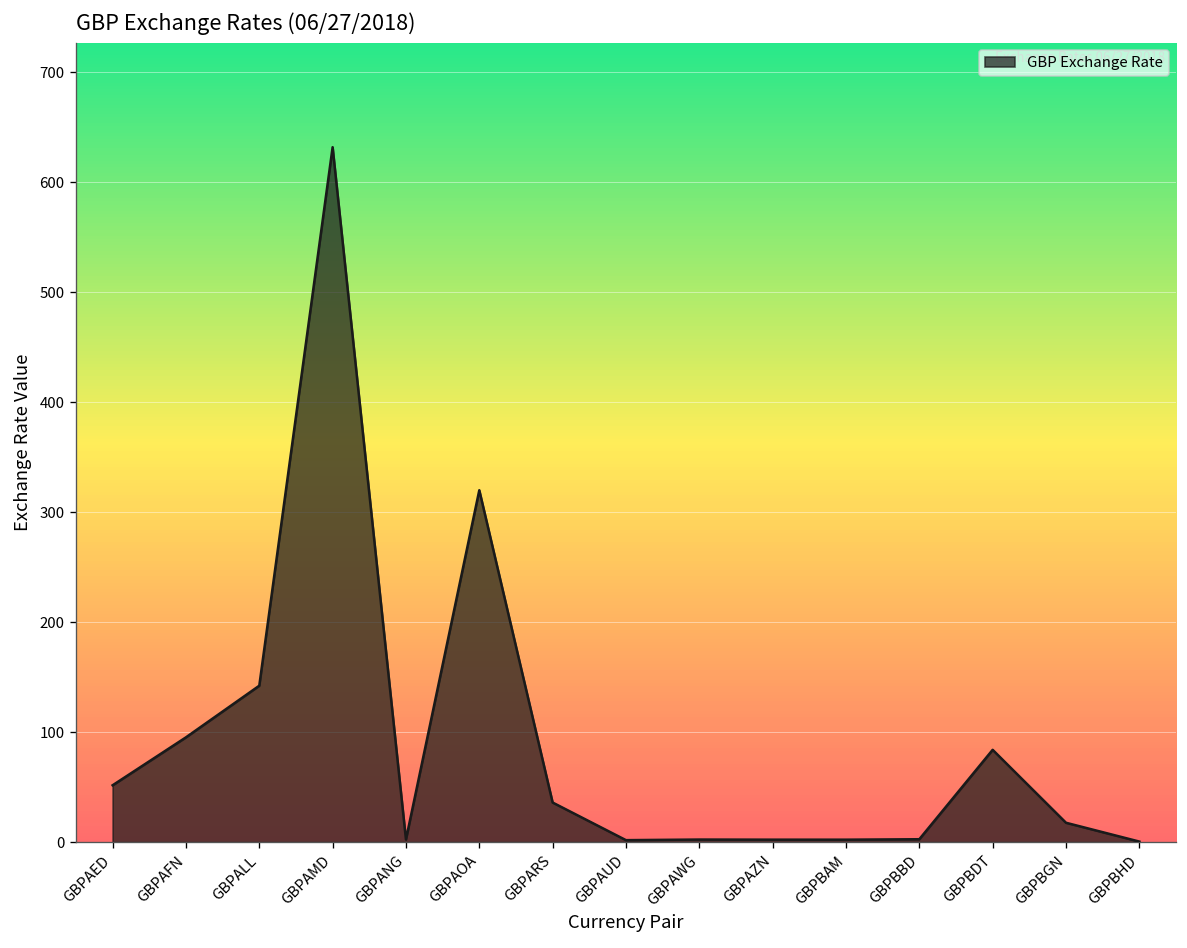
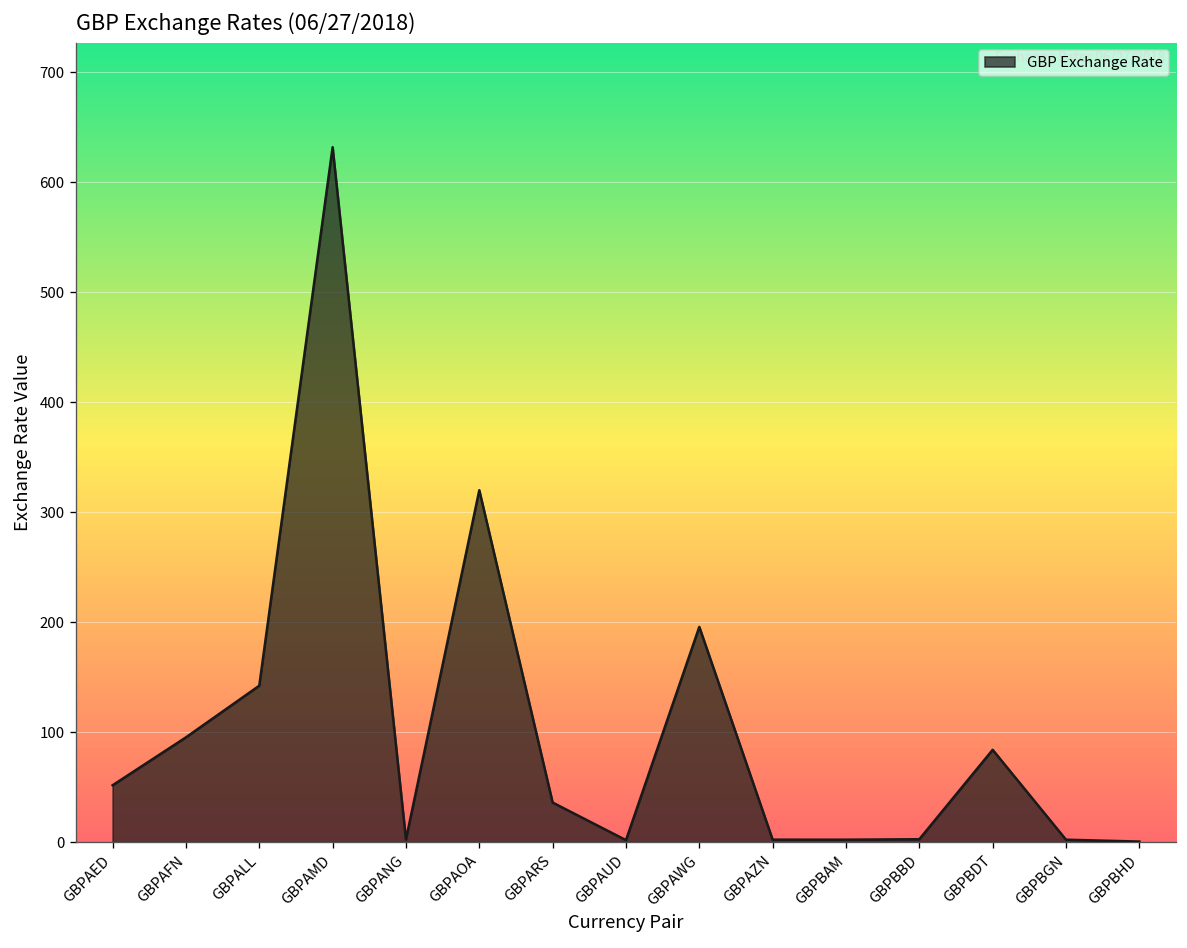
GBPAWG: 0 -> 200
GBPBGN: 20 -> 0
